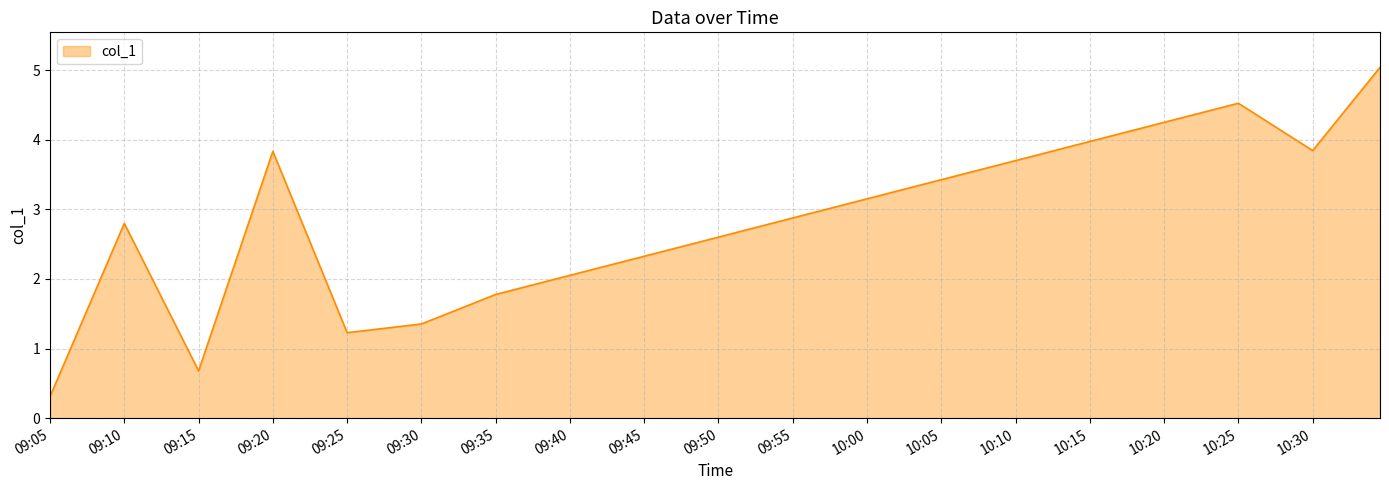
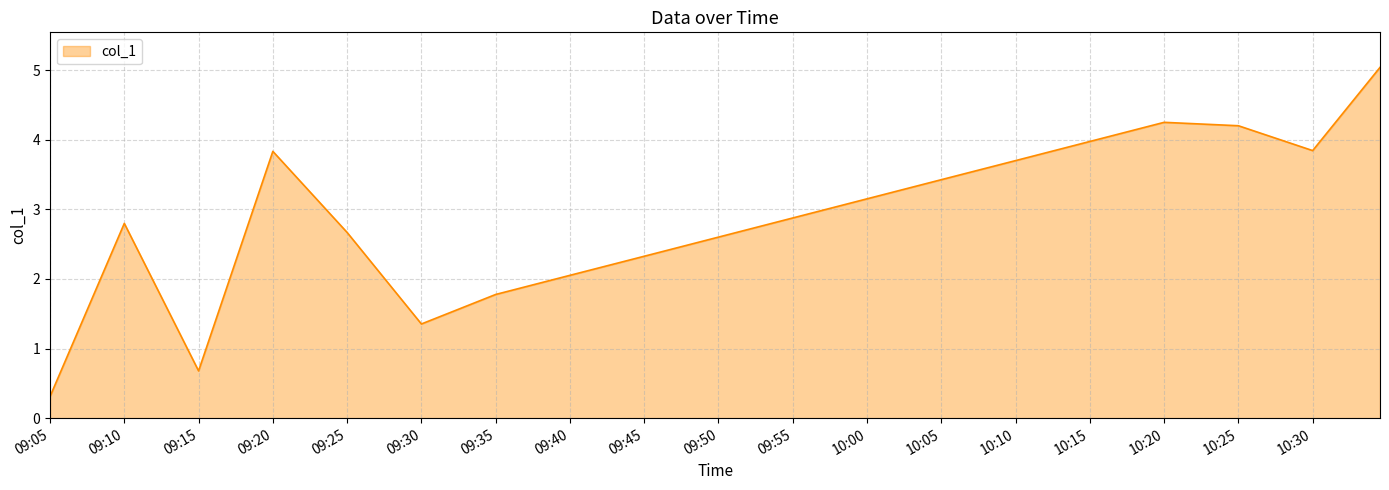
09:25: 1.2 -> 2.7
10:25: 4.5 -> 4.2
